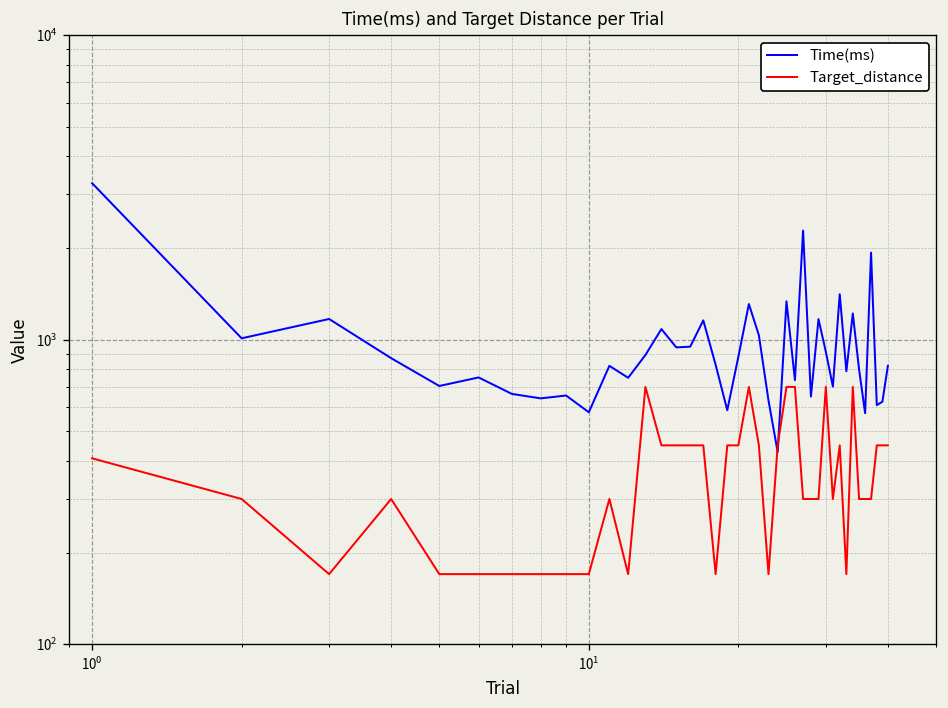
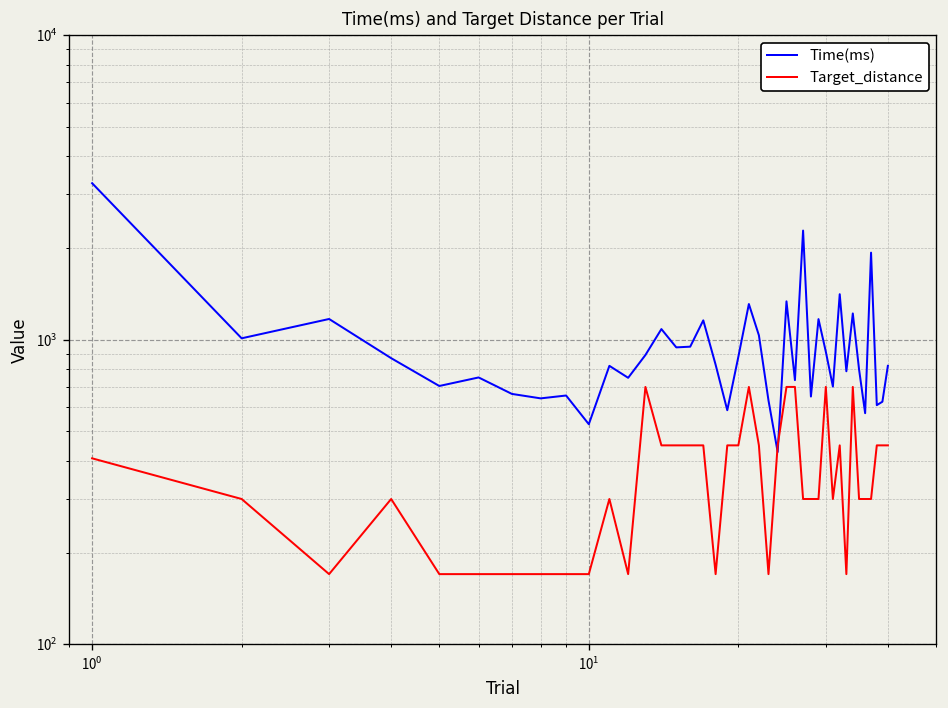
Time(ms), 10^1: 580 -> 530
